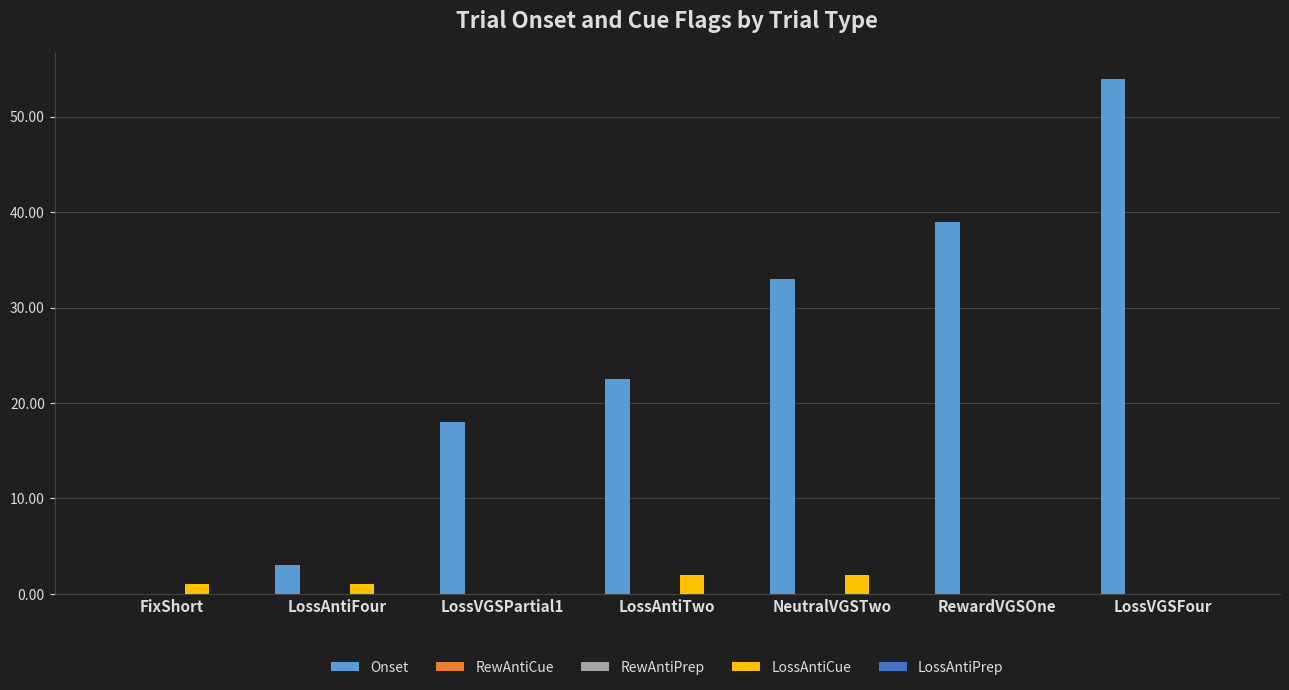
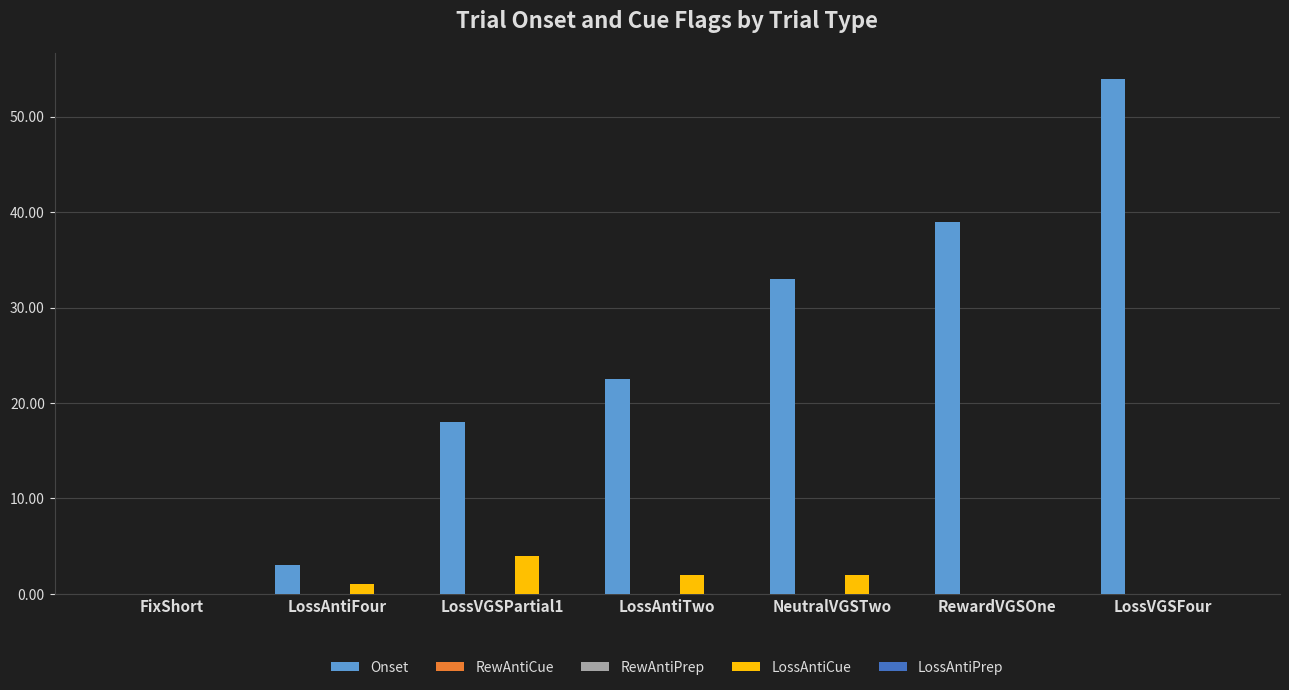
LossAntiCue, FixShort: 1 -> 0
LossAntiCue, LossVGSPartial1: 0 -> 4
